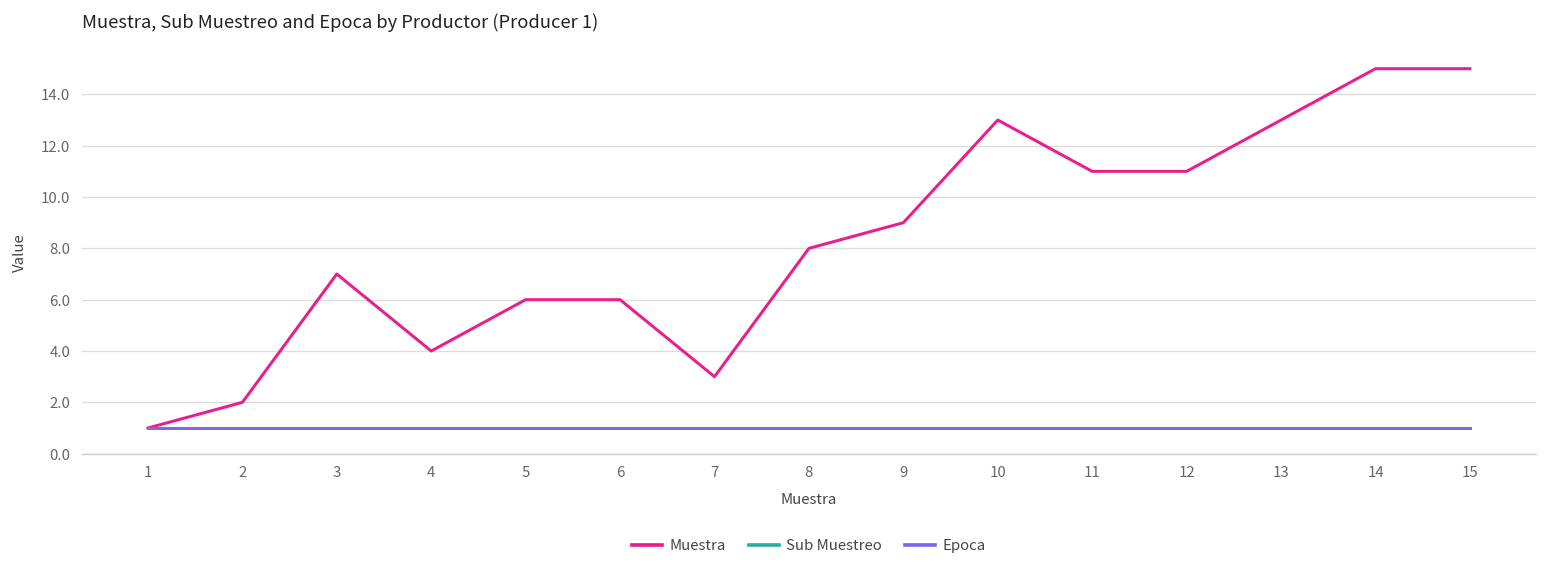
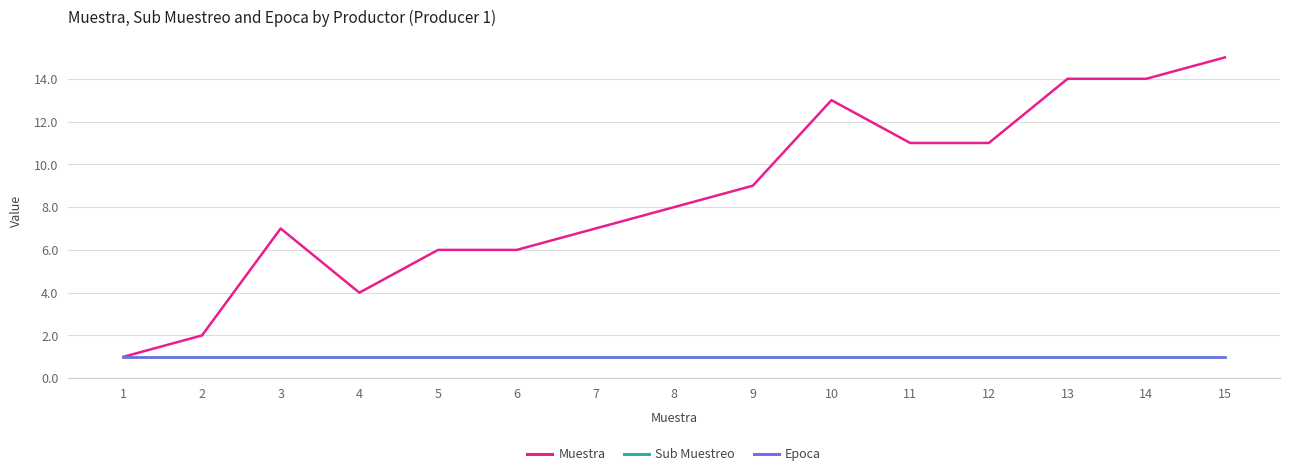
Muestra, 7: 3 -> 7
Muestra, 13: 13 -> 14
Muestra, 14: 15 -> 14
